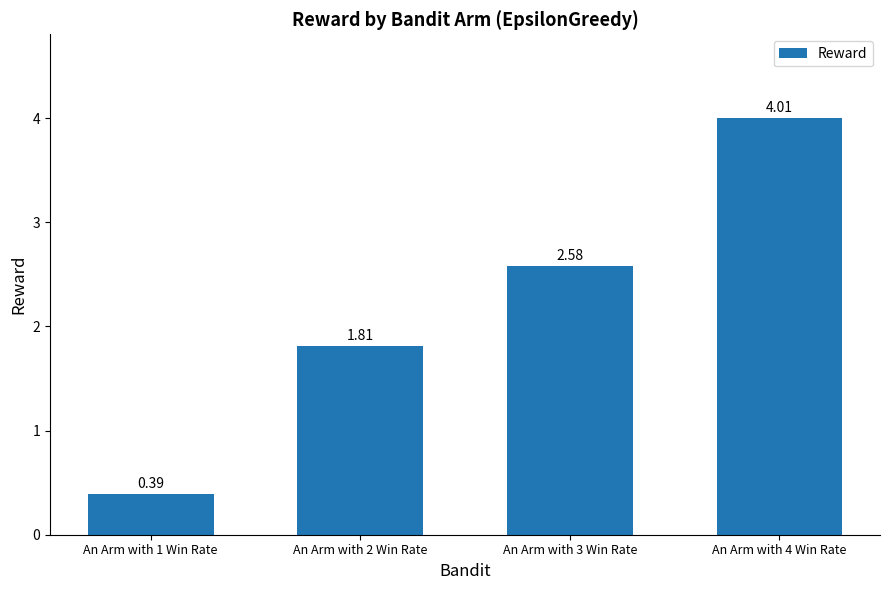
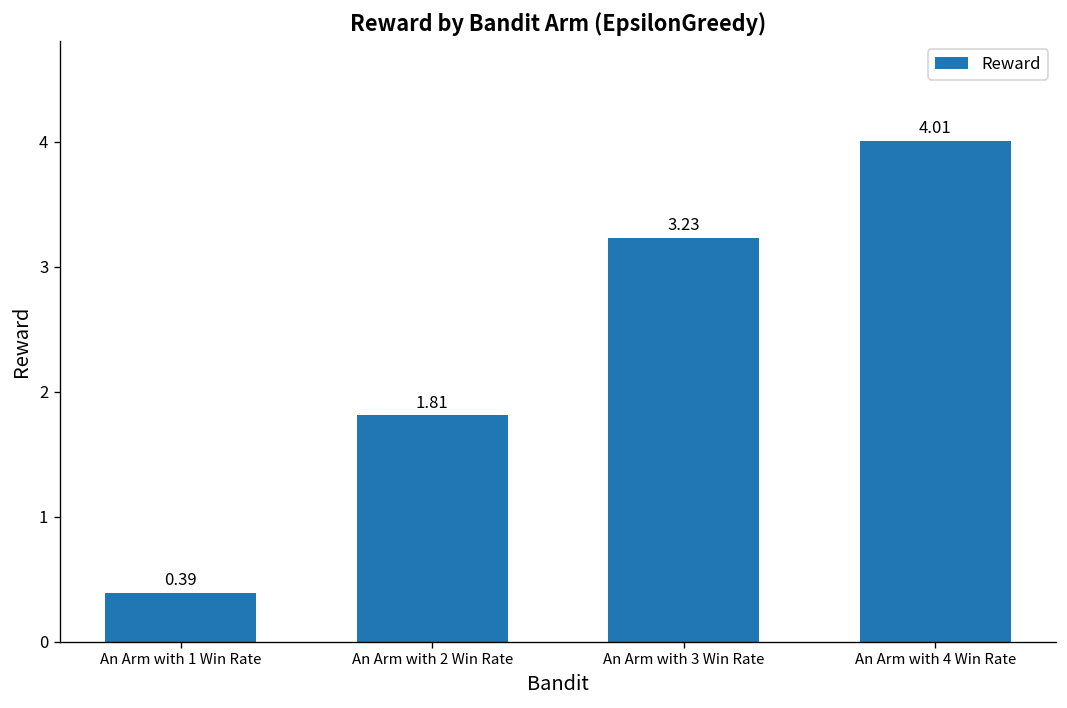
An Arm with 3 Win Rate: 2.58 -> 3.23
